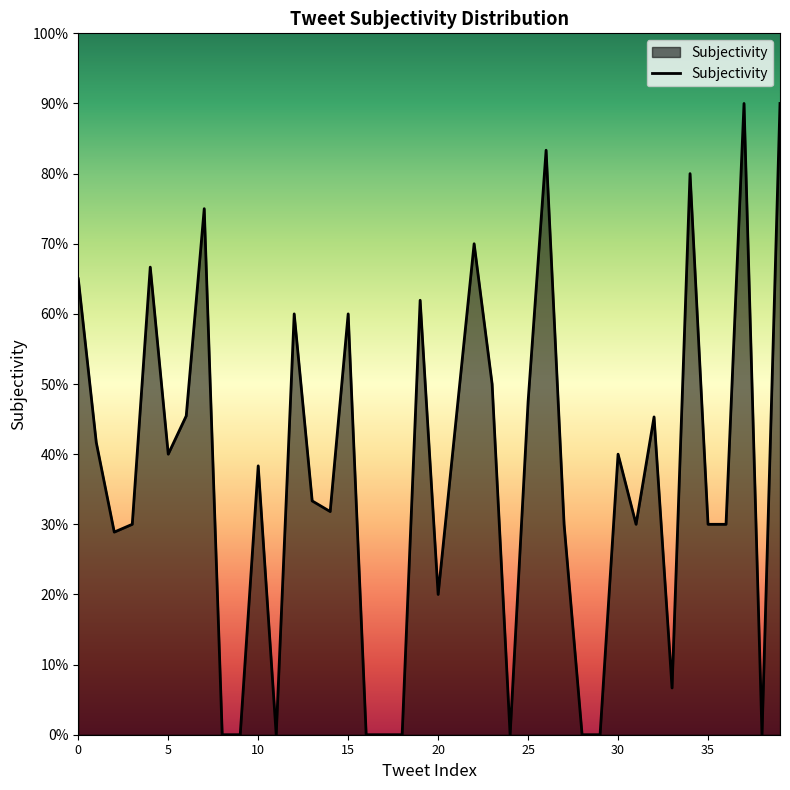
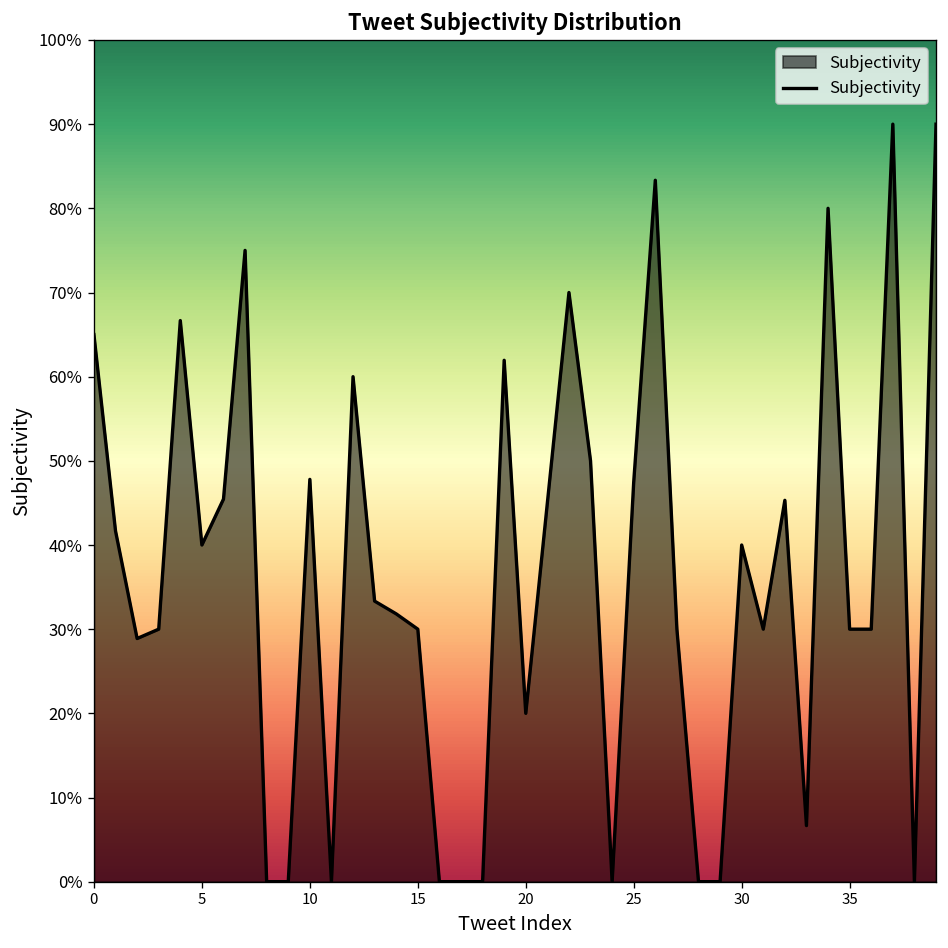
10: 38% -> 48%
15: 60% -> 30%
